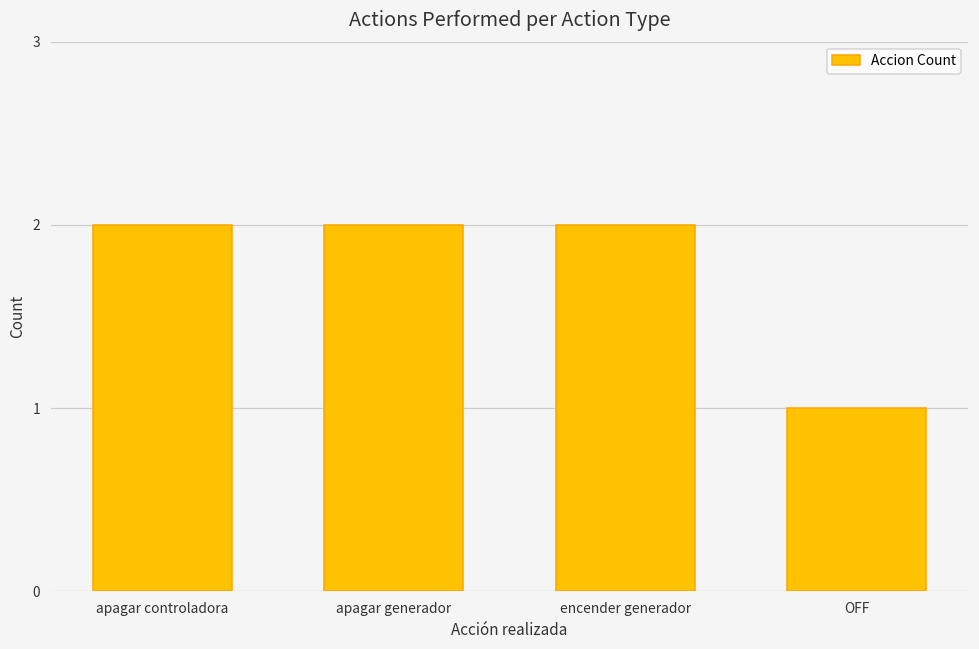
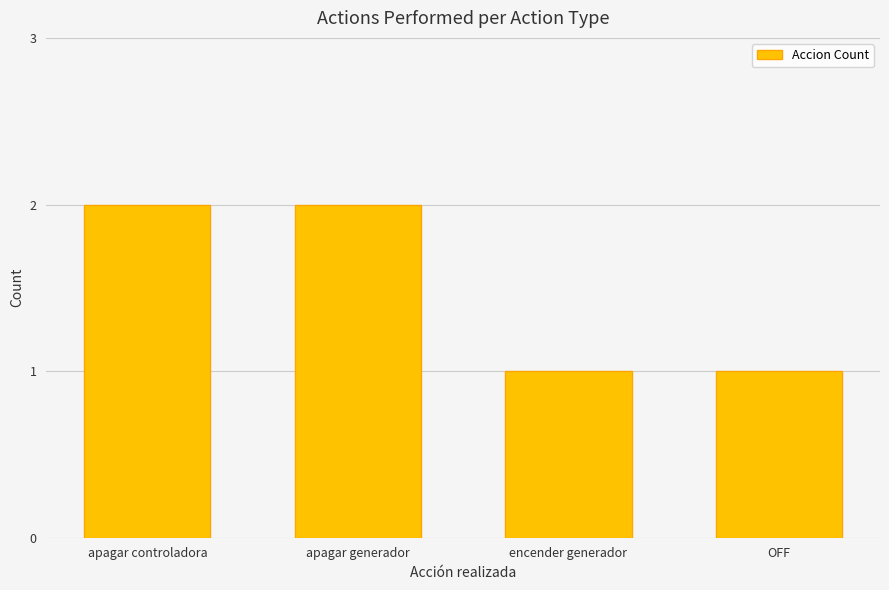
encender generador: 2 -> 1
